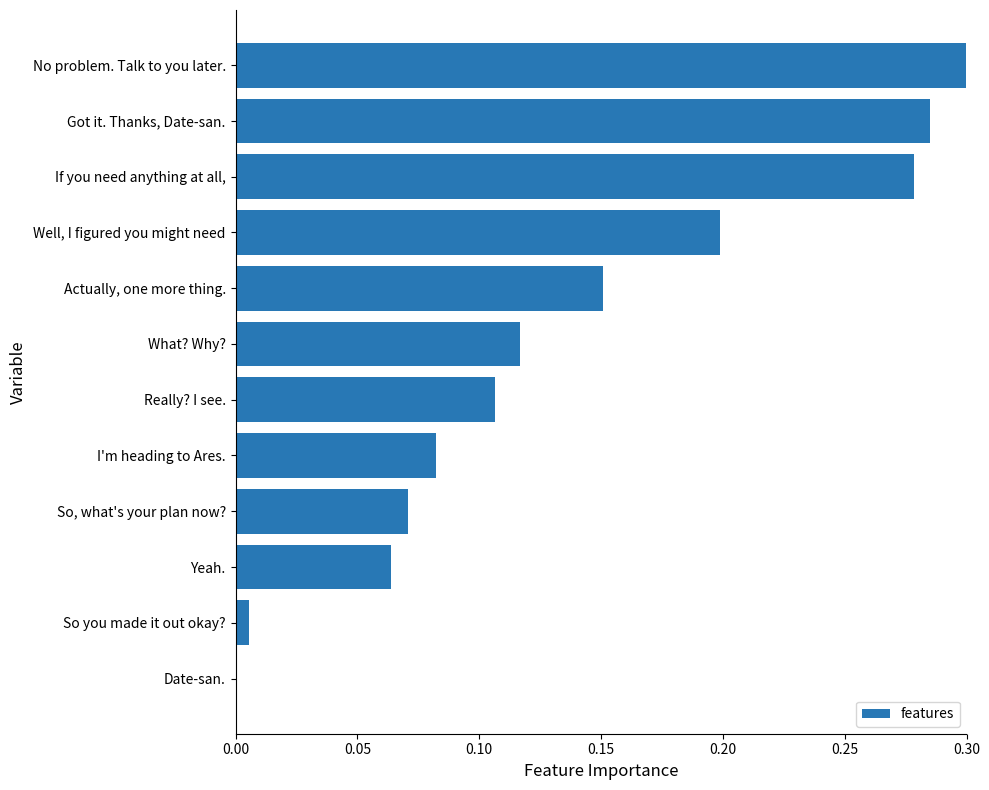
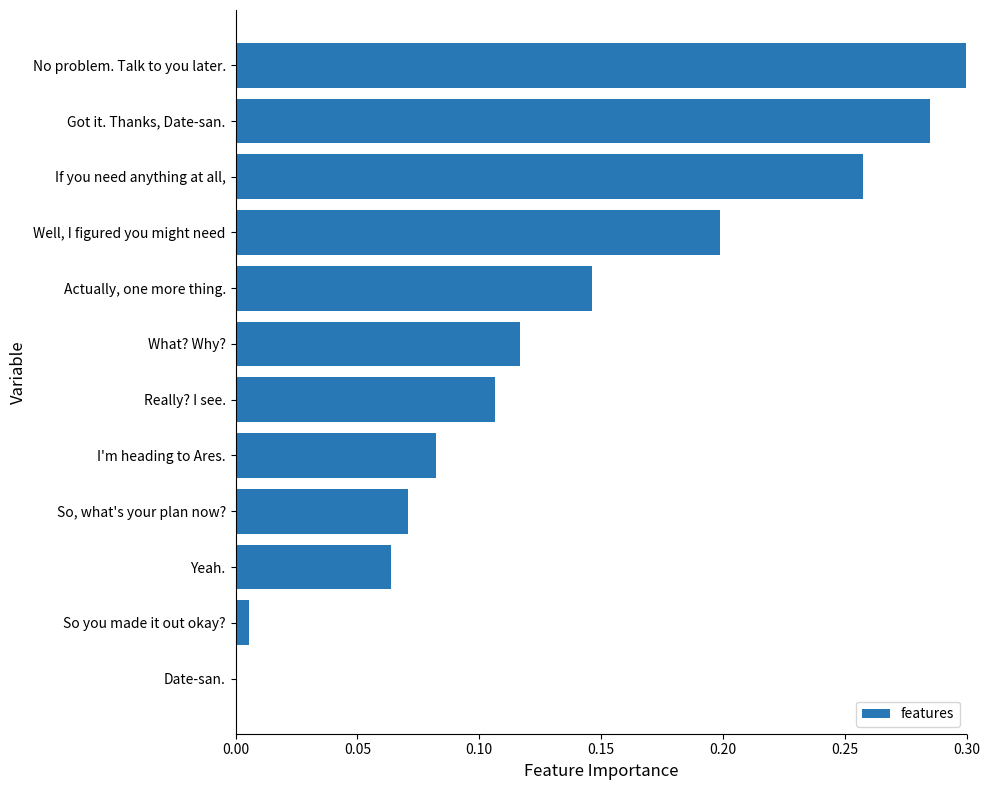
If you need anything at all,: 0.278 -> 0.258
Actually, one more thing.: 0.151 -> 0.146
